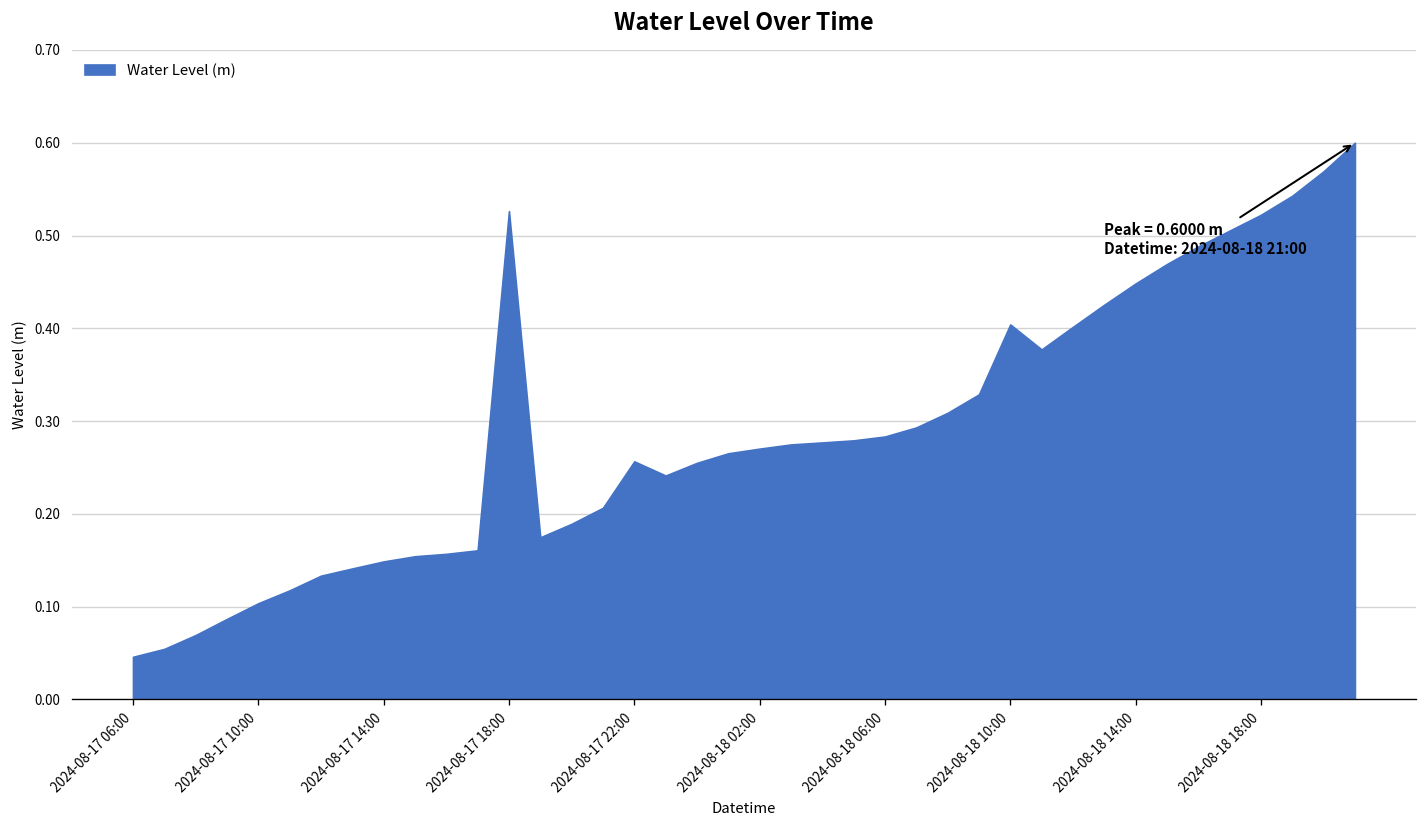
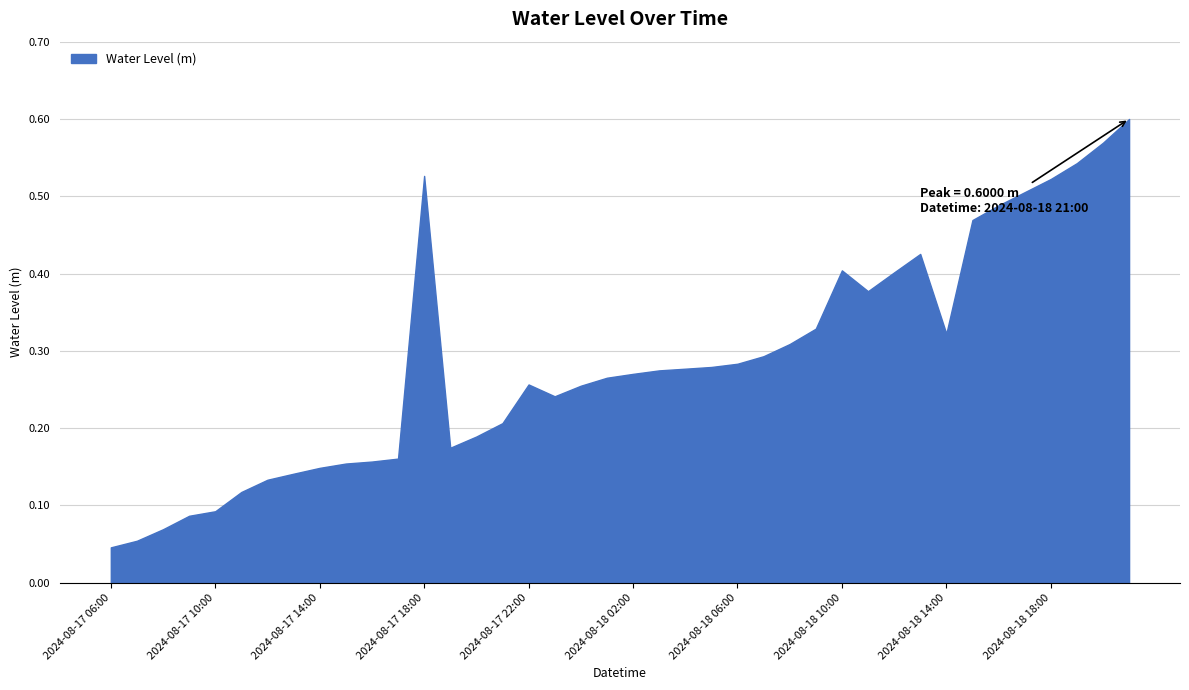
2024-08-17 10:00: 0.10 -> 0.09
2024-08-18 14:00: 0.45 -> 0.32
